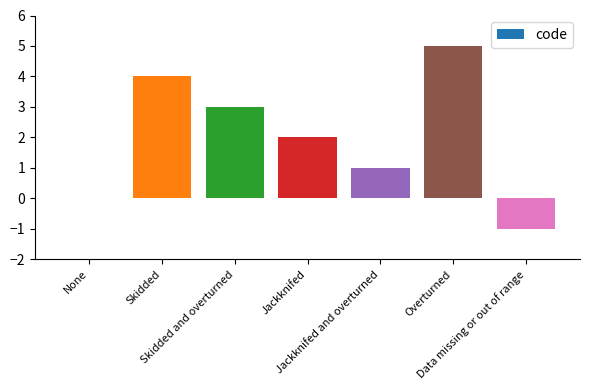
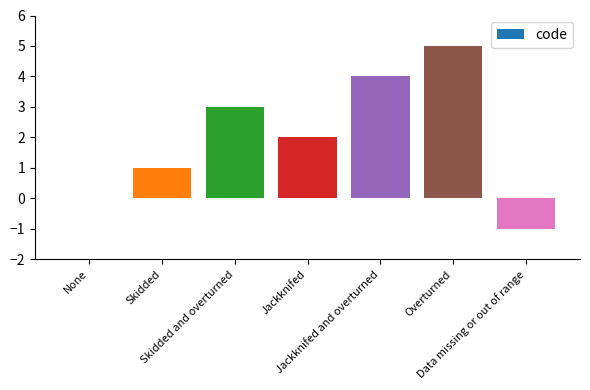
Skidded: 4 -> 1
Jackknifed and overturned: 1 -> 4
